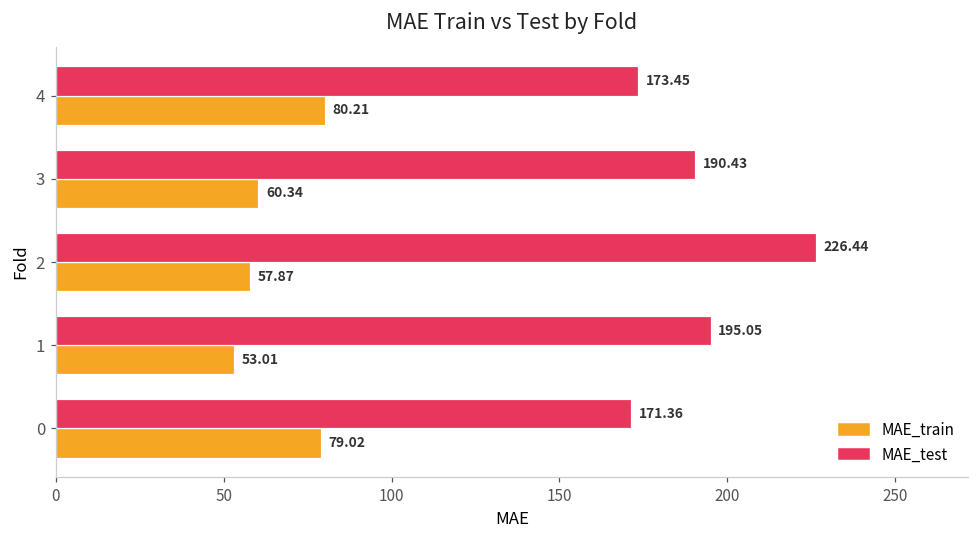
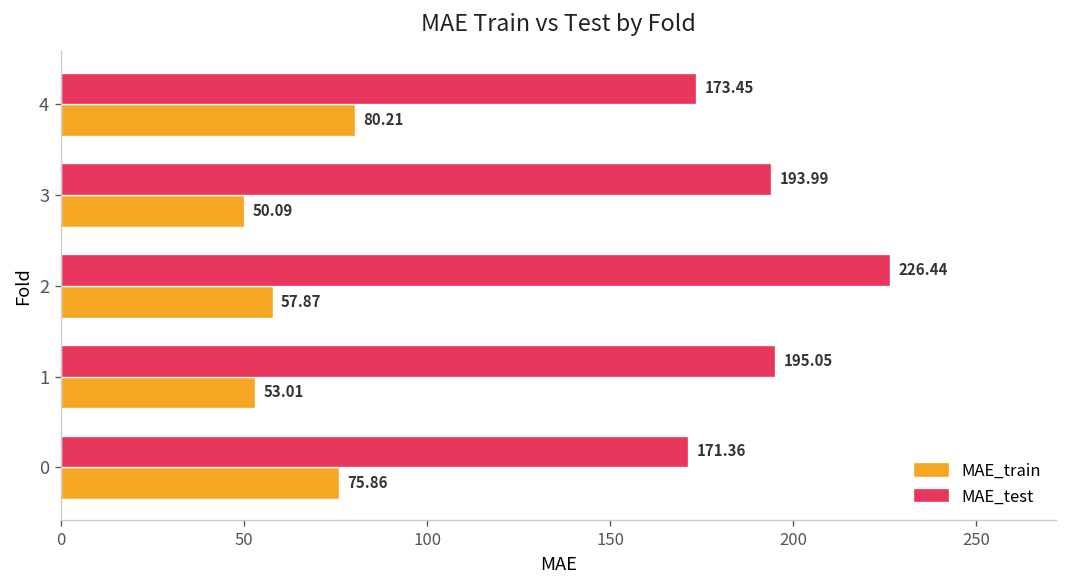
MAE_test, 3: 190.43 -> 193.99
MAE_train, 3: 60.34 -> 50.09
MAE_train, 0: 79.02 -> 75.86
